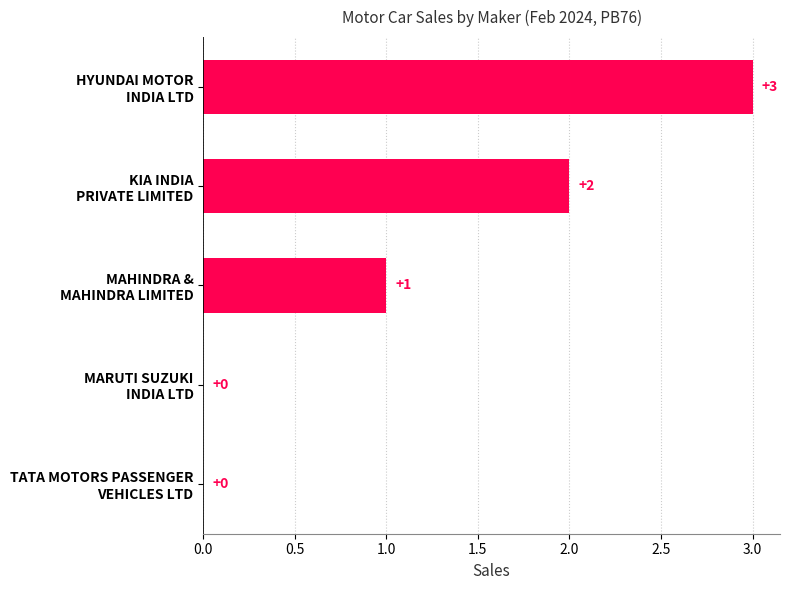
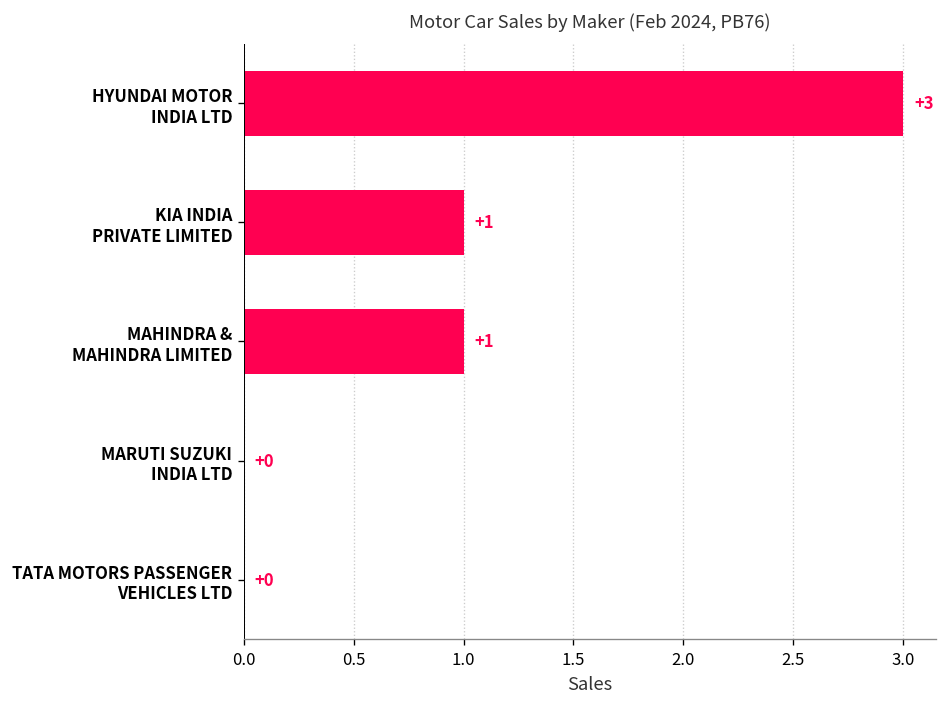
KIA INDIA PRIVATE LIMITED: +2 -> +1
